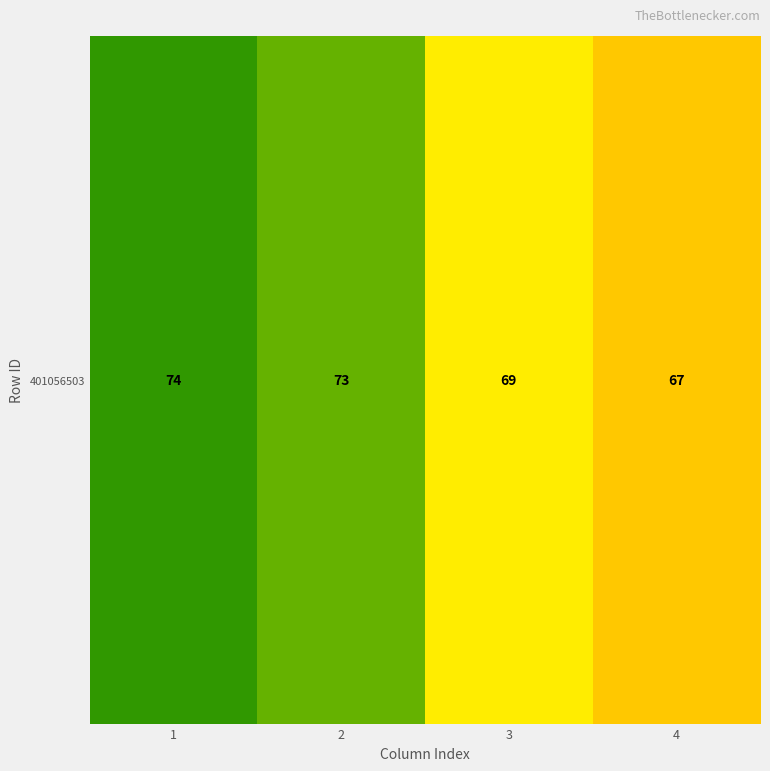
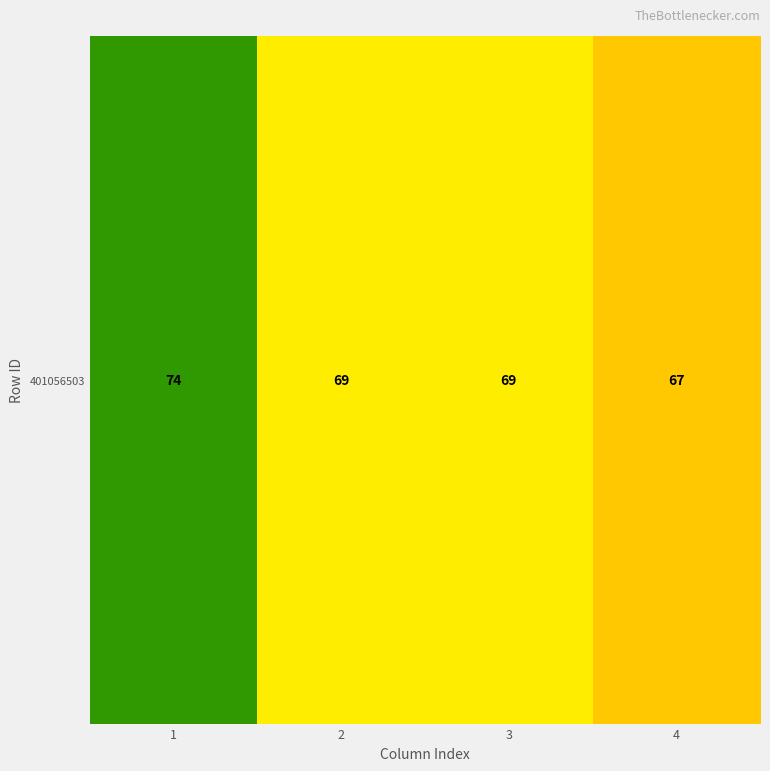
401056503, 2: 73 -> 69
